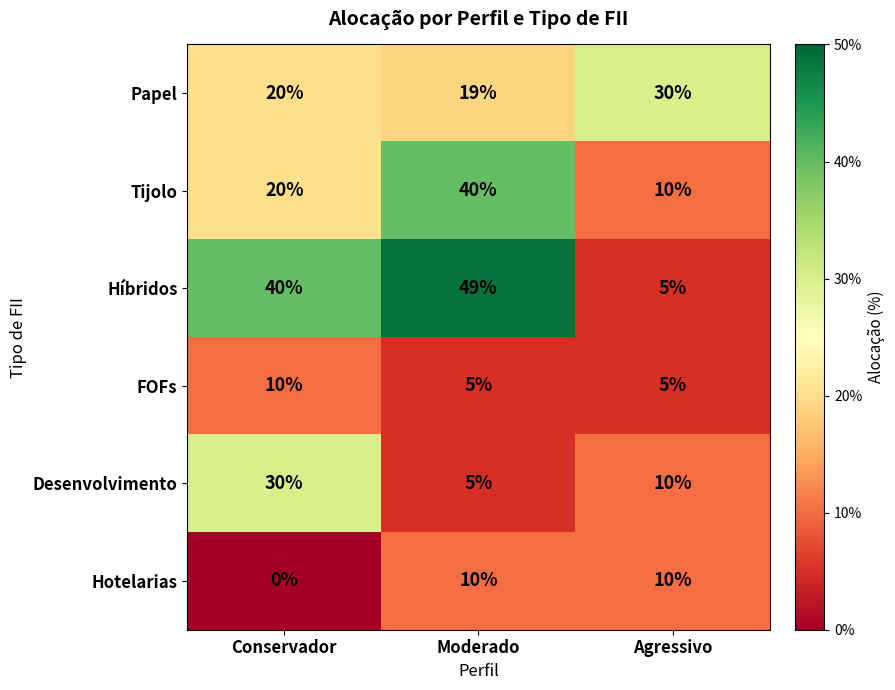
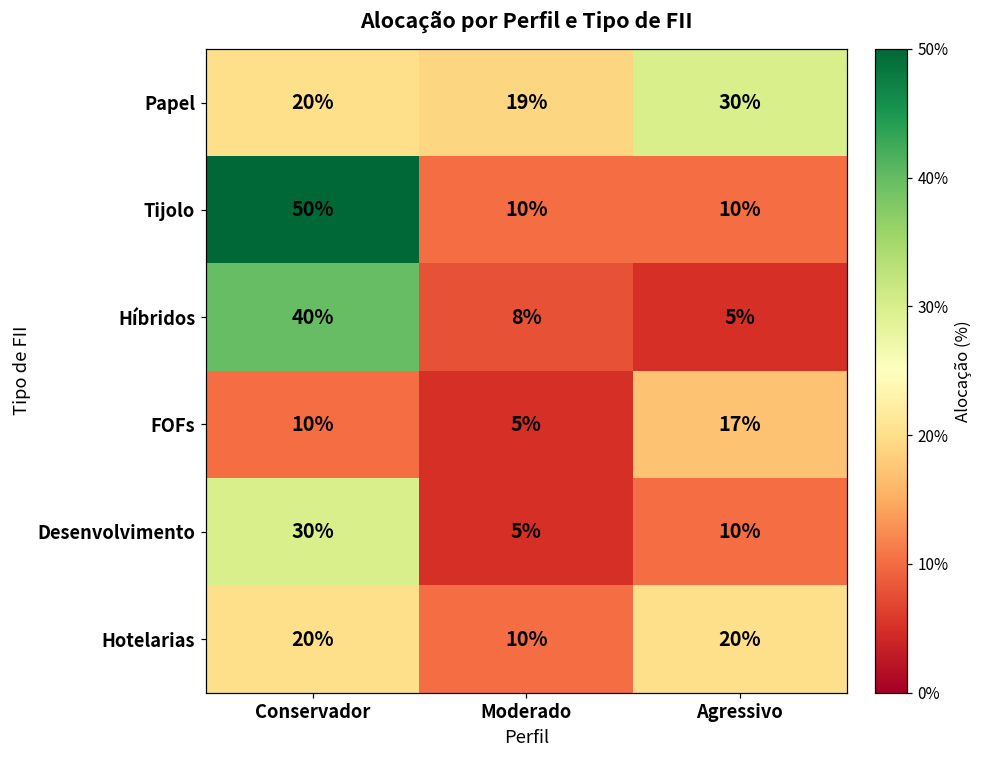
Tijolo, Conservador: 20% -> 50%
Tijolo, Moderado: 40% -> 10%
Híbridos, Moderado: 49% -> 8%
FOFs, Agressivo: 5% -> 17%
Hotelarias, Conservador: 0% -> 20%
Hotelarias, Agressivo: 10% -> 20%
